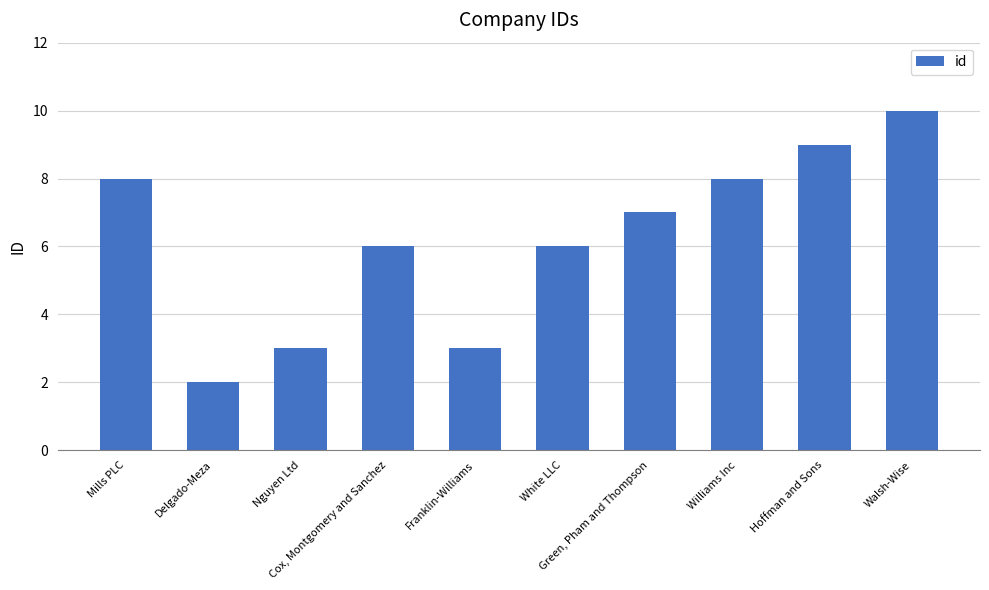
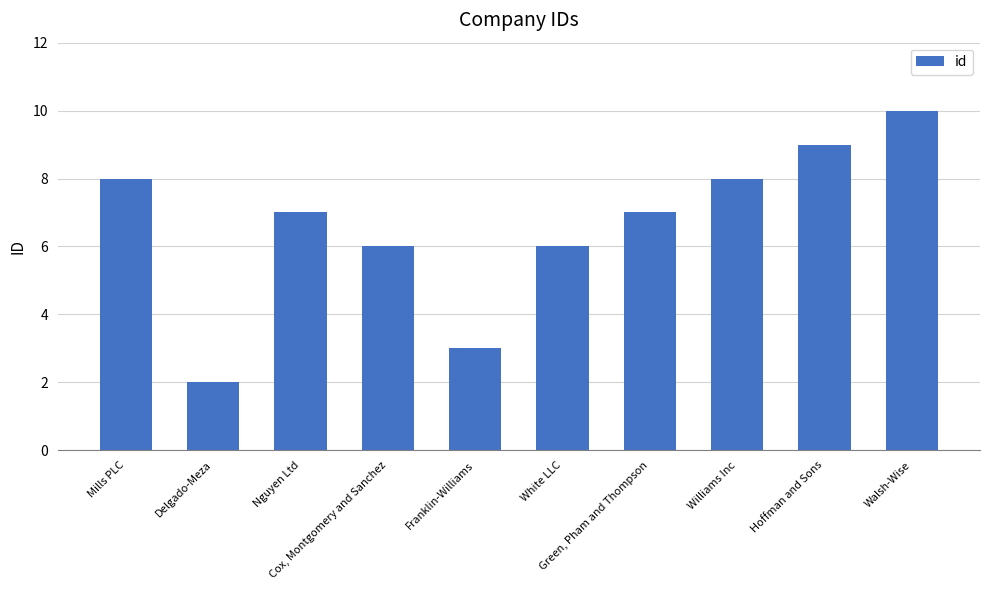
Nguyen Ltd: 3 -> 7
